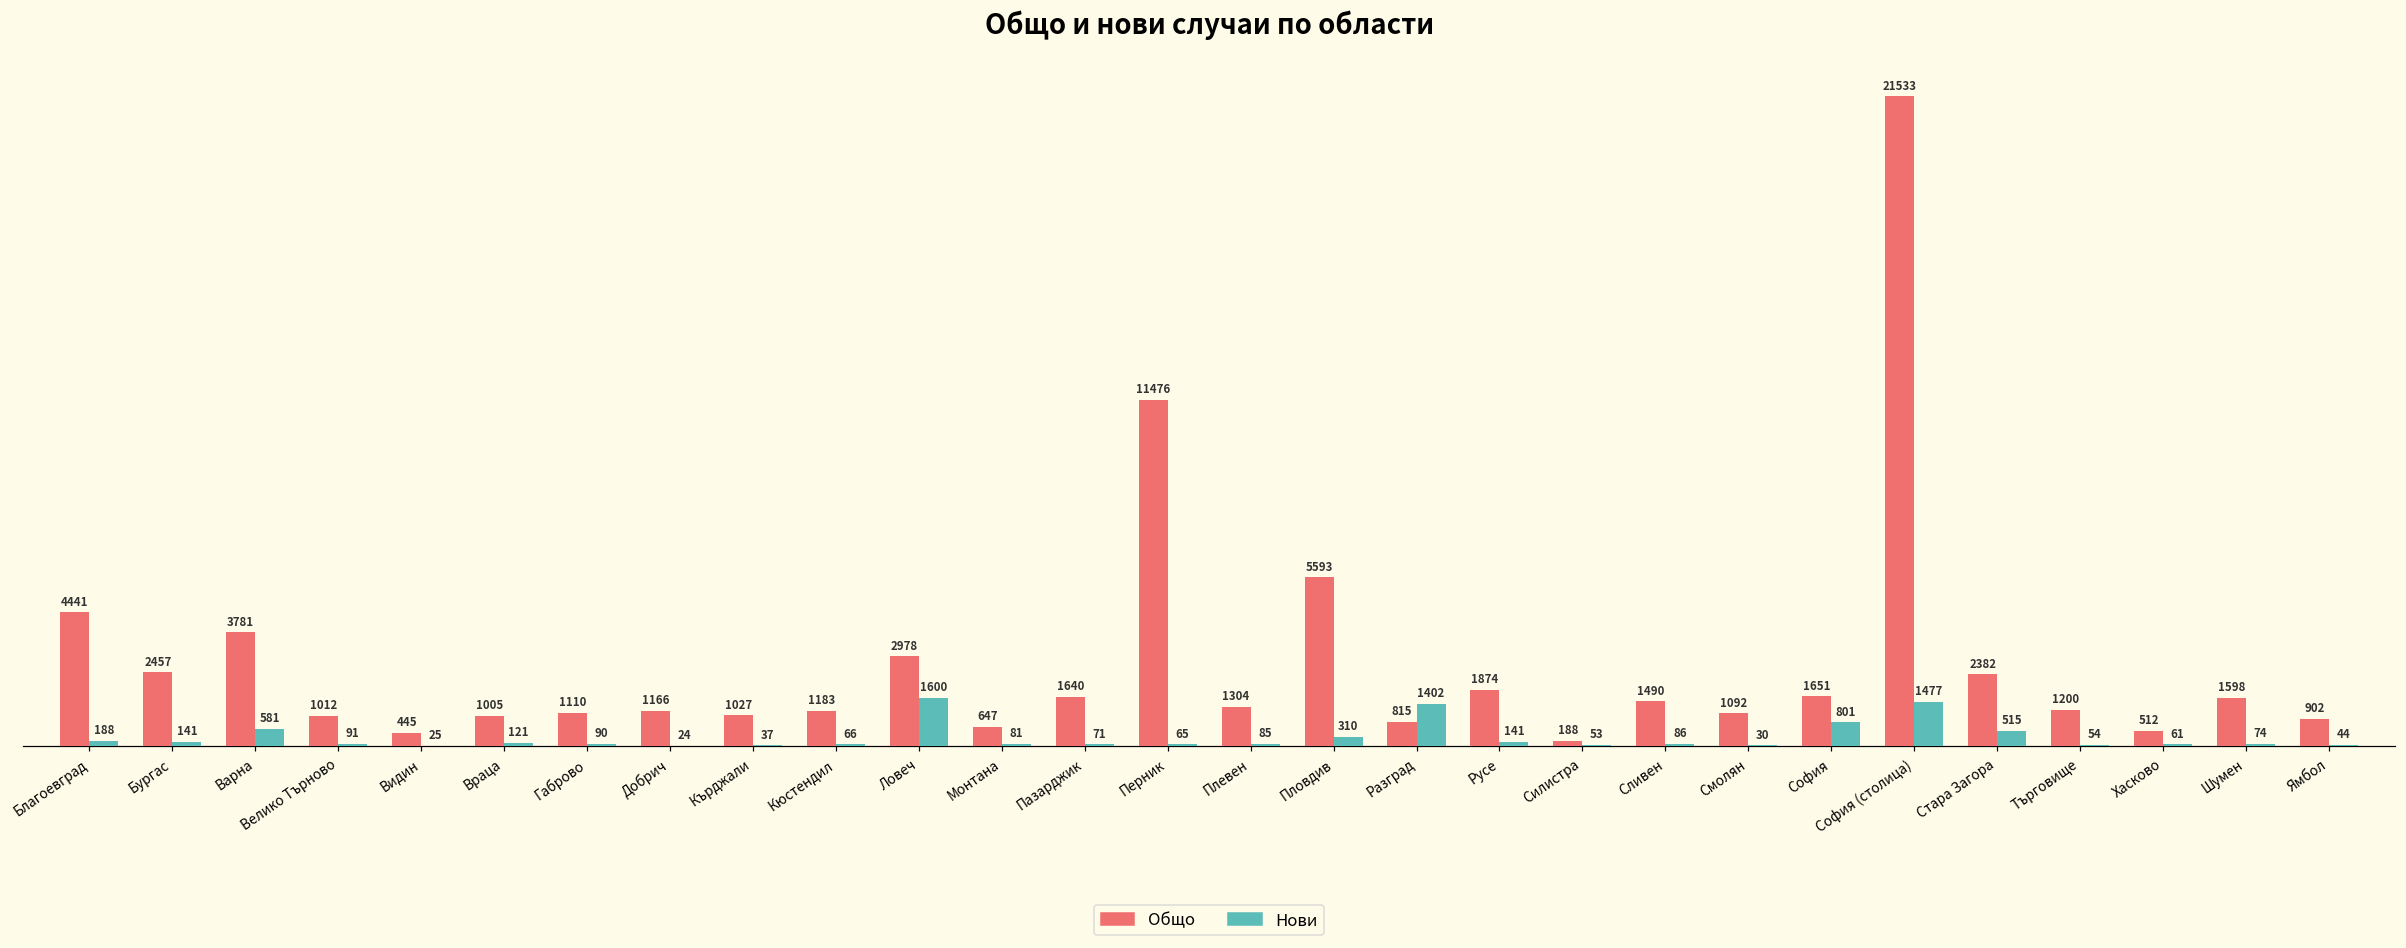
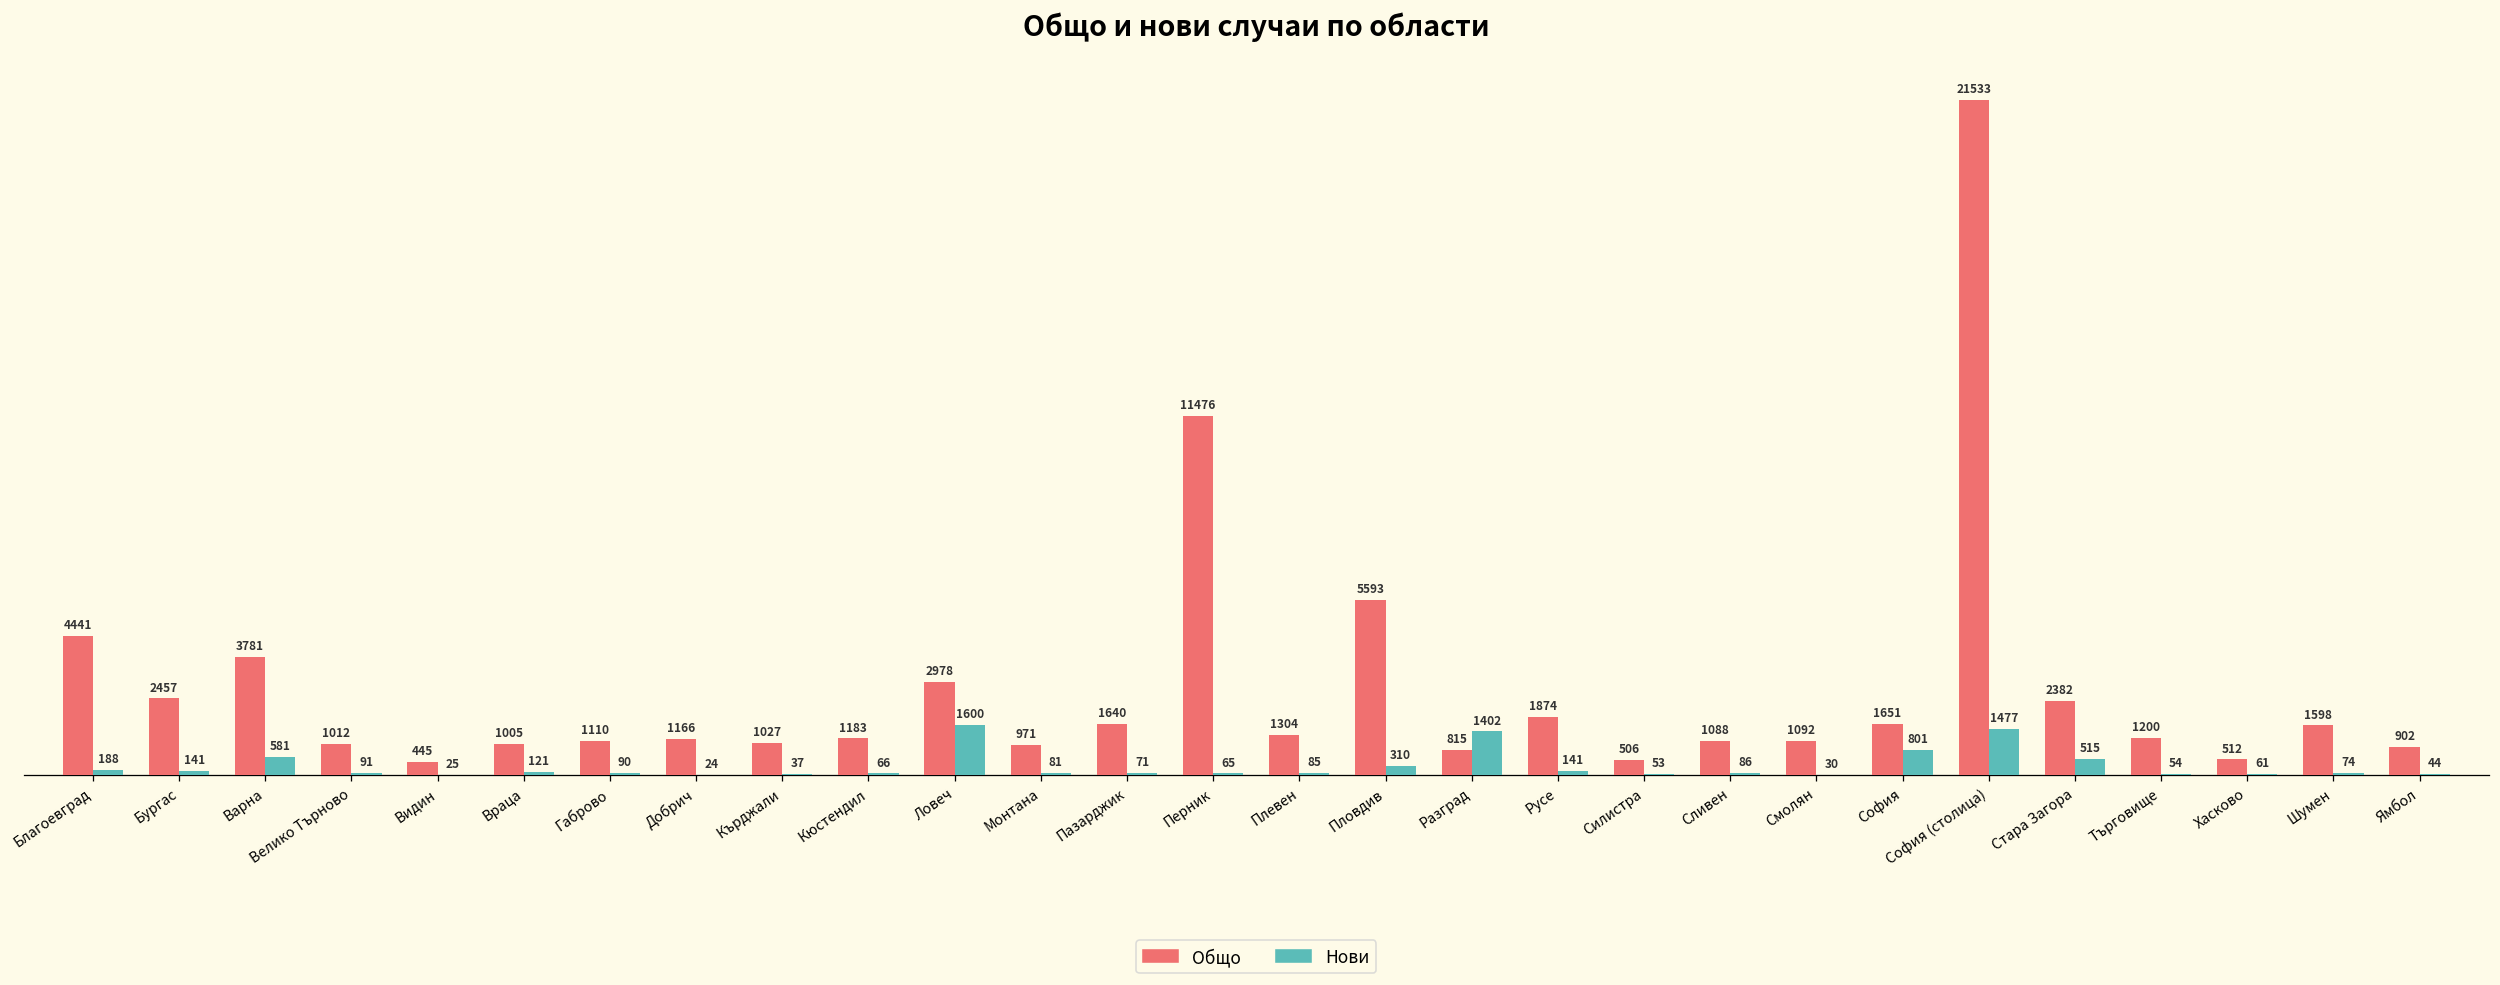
Общо, Монтана: 647 -> 971
Общо, Силистра: 188 -> 506
Общо, Сливен: 1490 -> 1088
